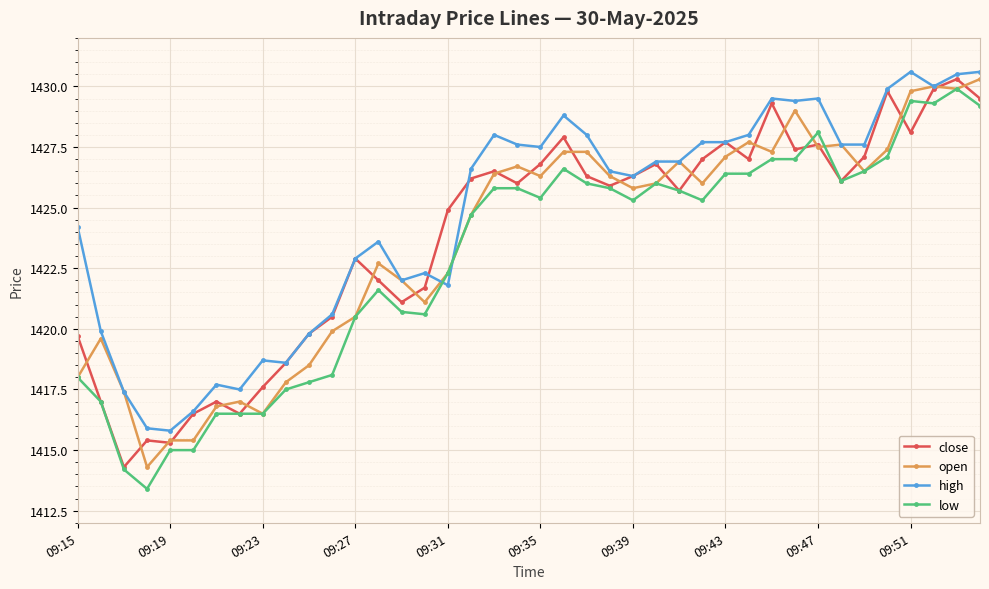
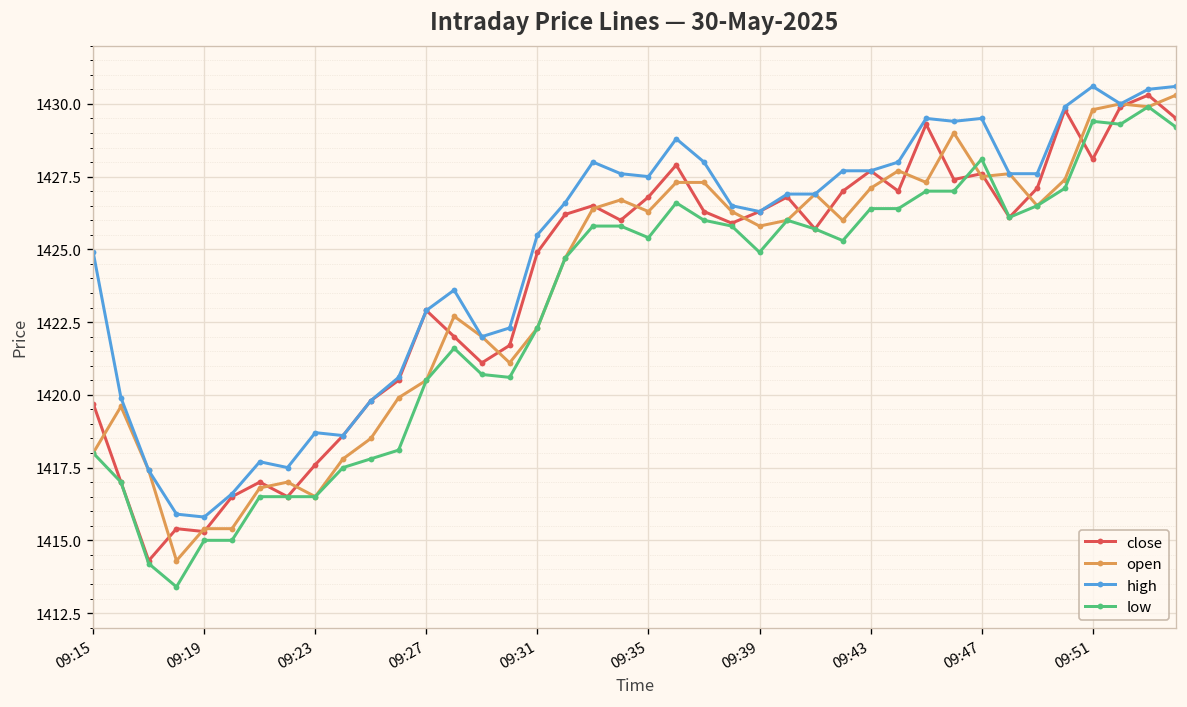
high, 09:15: 1424.2 -> 1424.9
high, 09:31: 1421.8 -> 1425.5
low, 09:39: 1425.3 -> 1424.9
